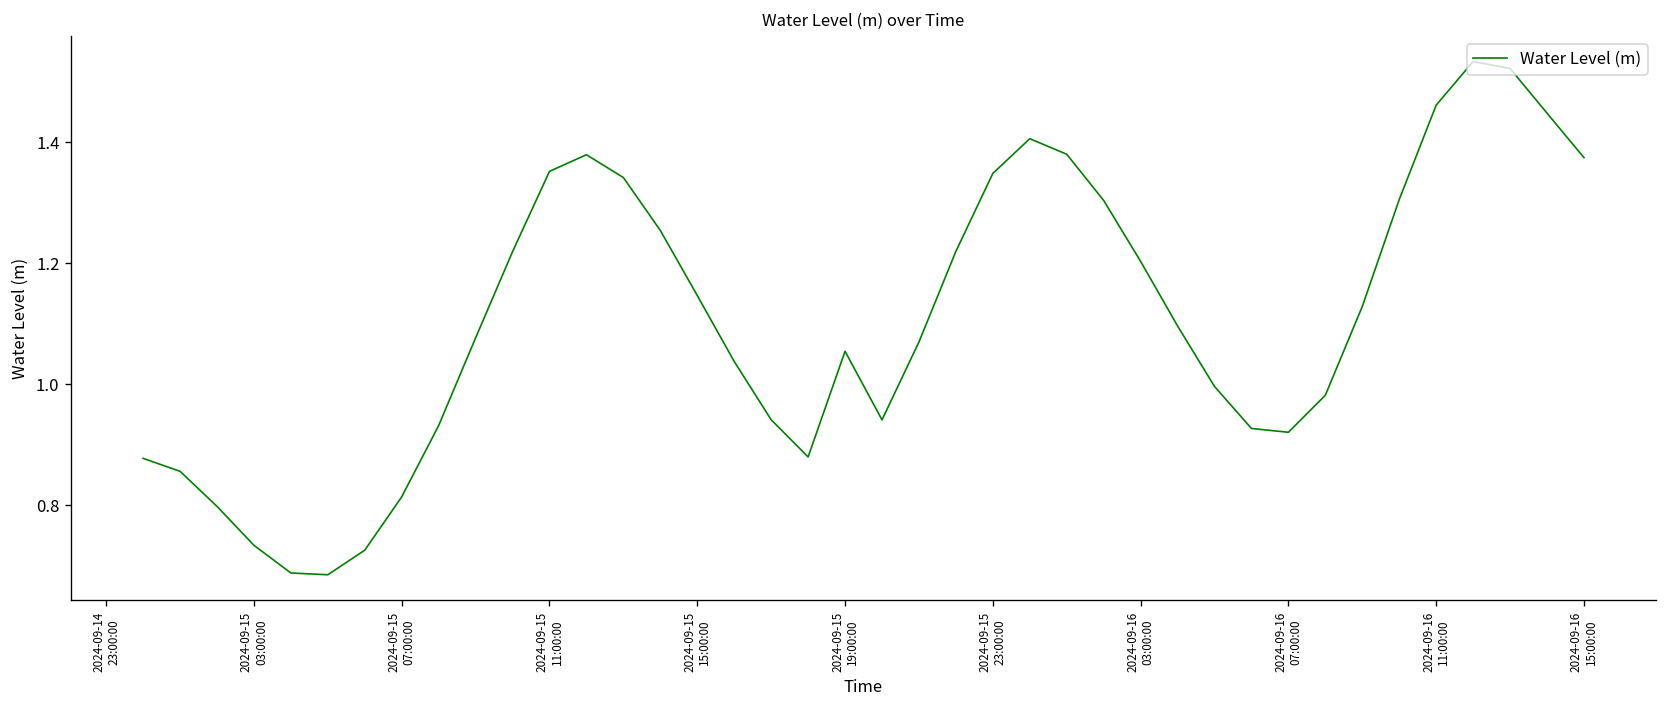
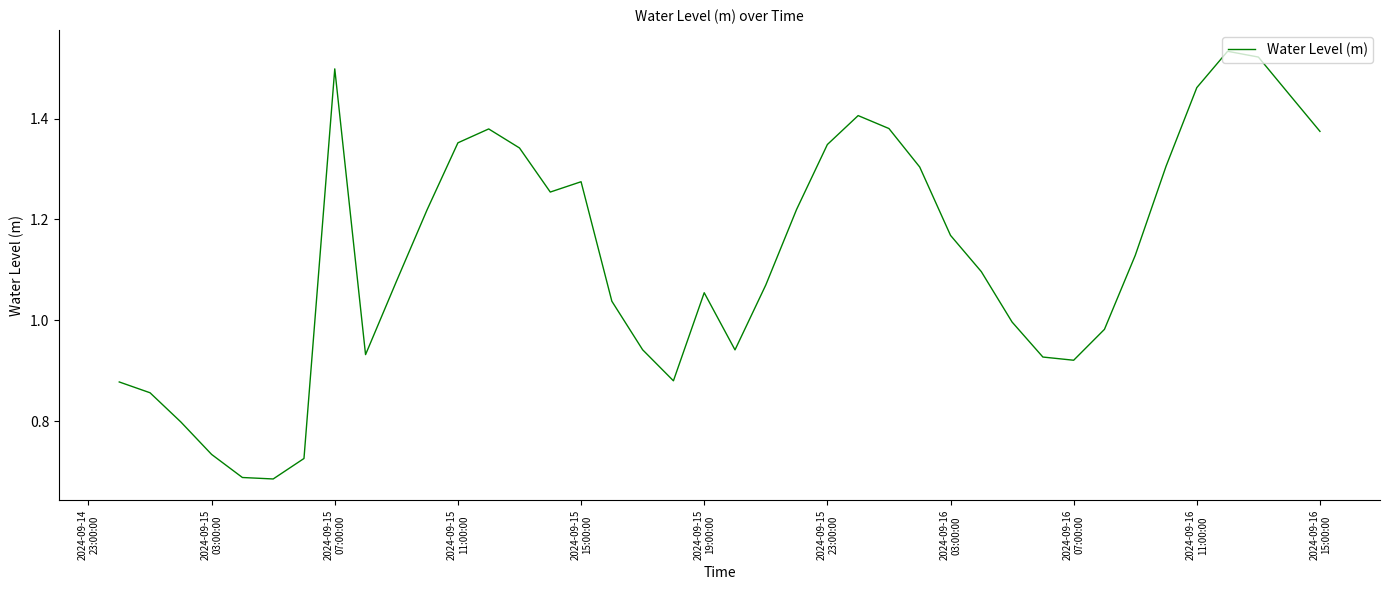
2024-09-15 07:00:00: 0.81 -> 1.50
2024-09-15 15:00:00: 1.15 -> 1.27
2024-09-16 03:00:00: 1.20 -> 1.17
